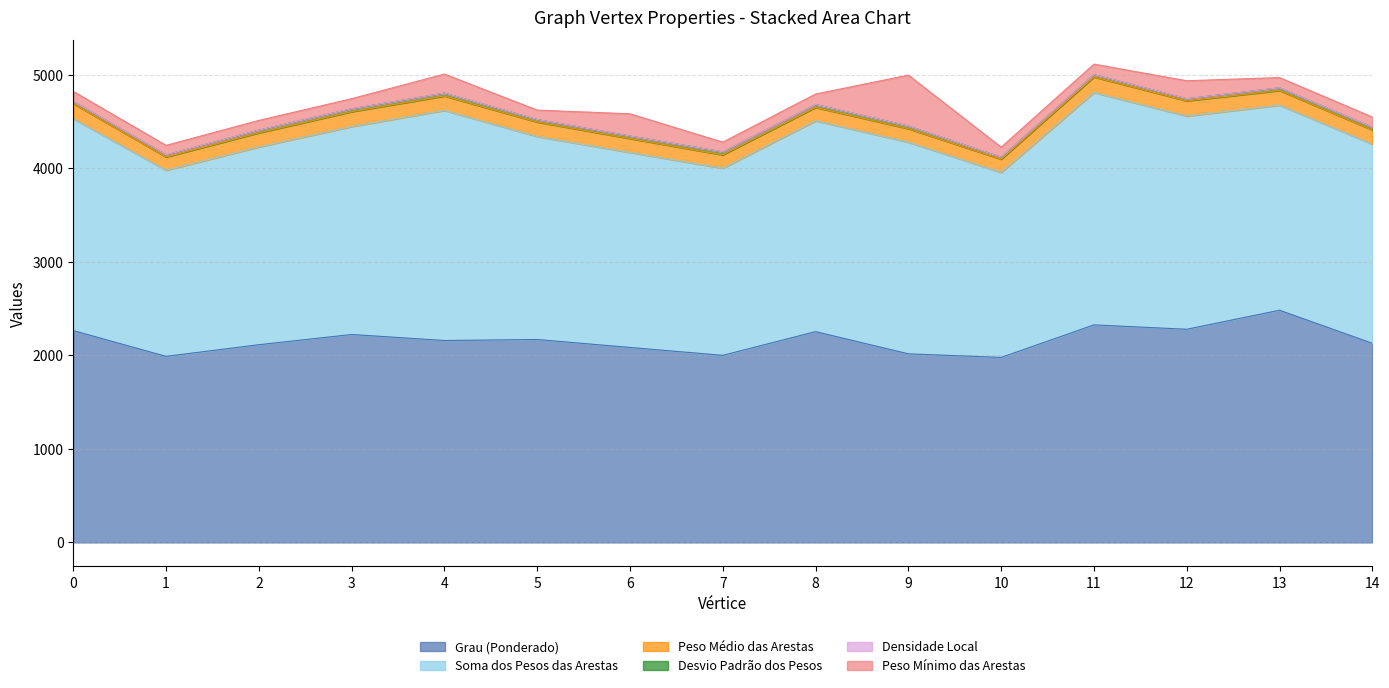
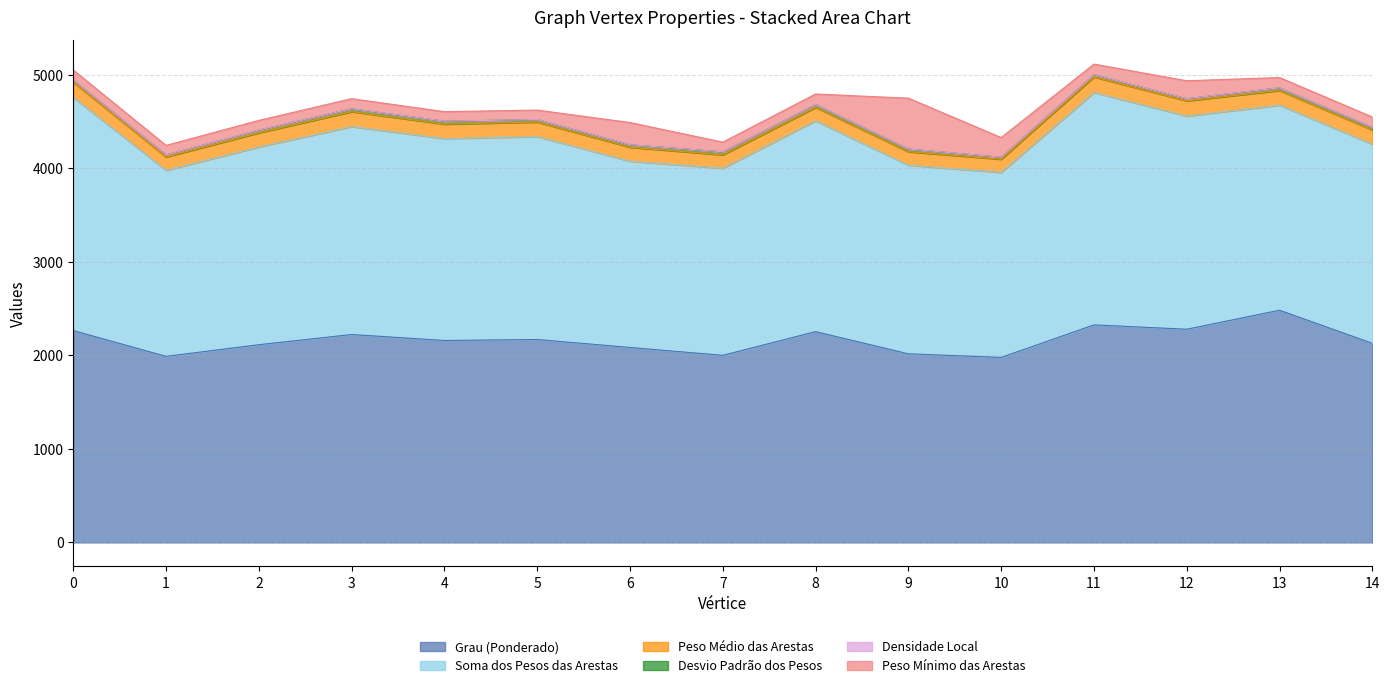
Soma dos Pesos das Arestas, 0: 2300 -> 2500
Soma dos Pesos das Arestas, 4: 2500 -> 2200
Peso Mínimo das Arestas, 4: 200 -> 100
Soma dos Pesos das Arestas, 6: 2100 -> 2000
Soma dos Pesos das Arestas, 9: 2300 -> 2000
Peso Mínimo das Arestas, 10: 100 -> 200
